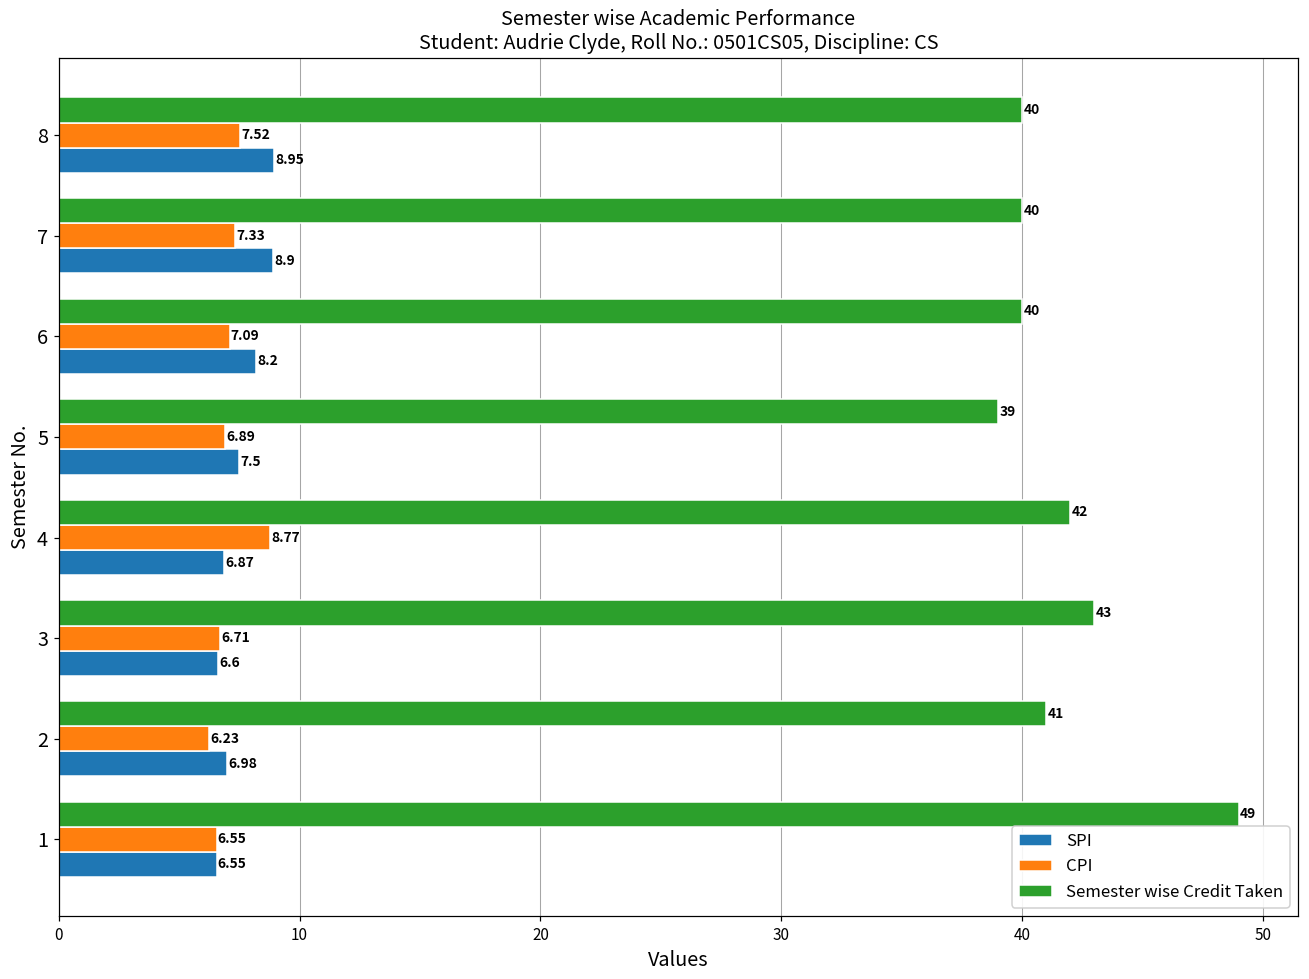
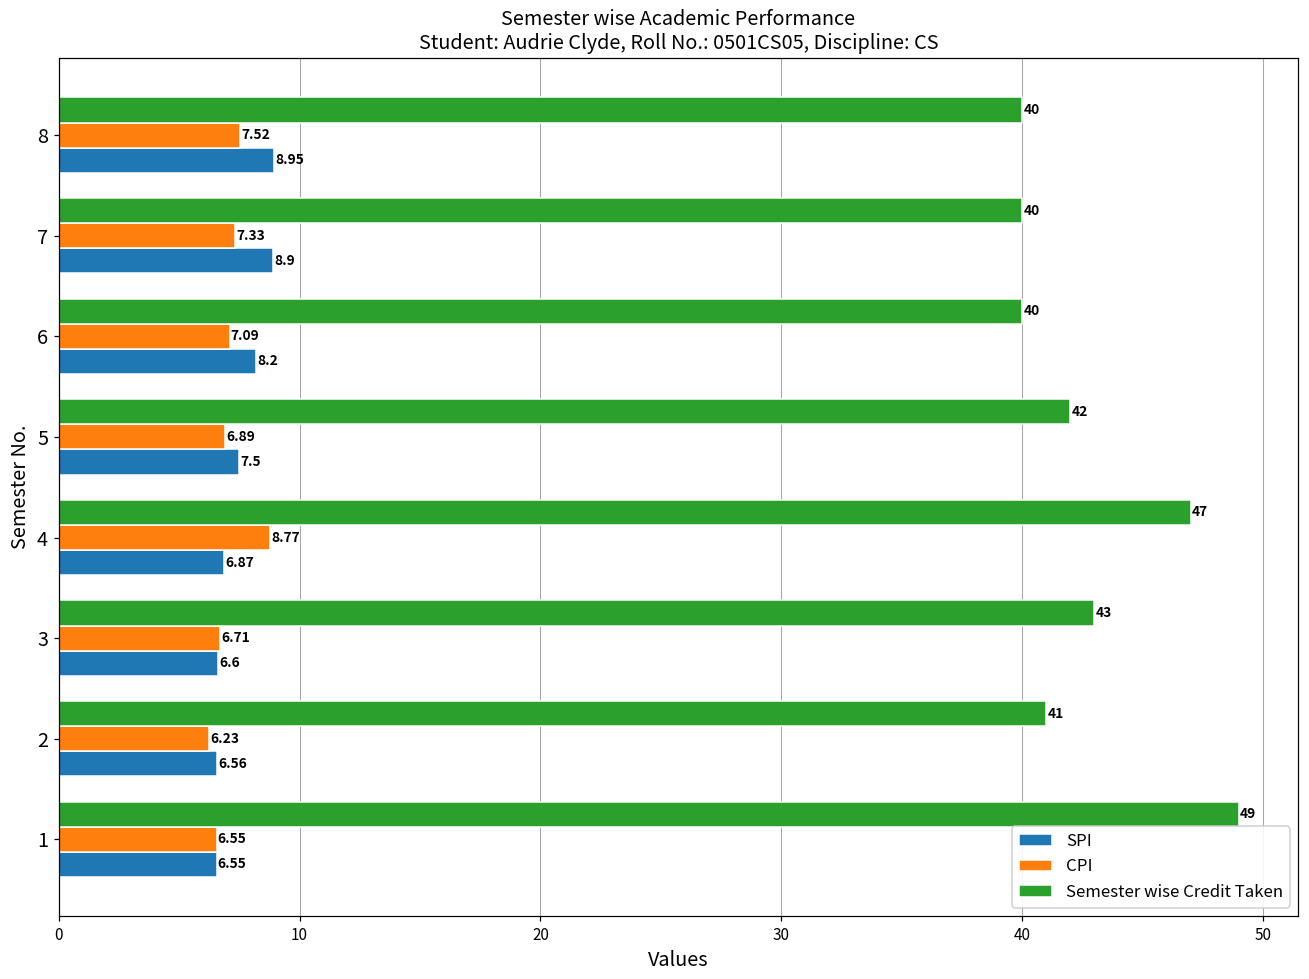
Semester wise Credit Taken, 5: 39 -> 42
Semester wise Credit Taken, 4: 42 -> 47
SPI, 2: 6.98 -> 6.56
